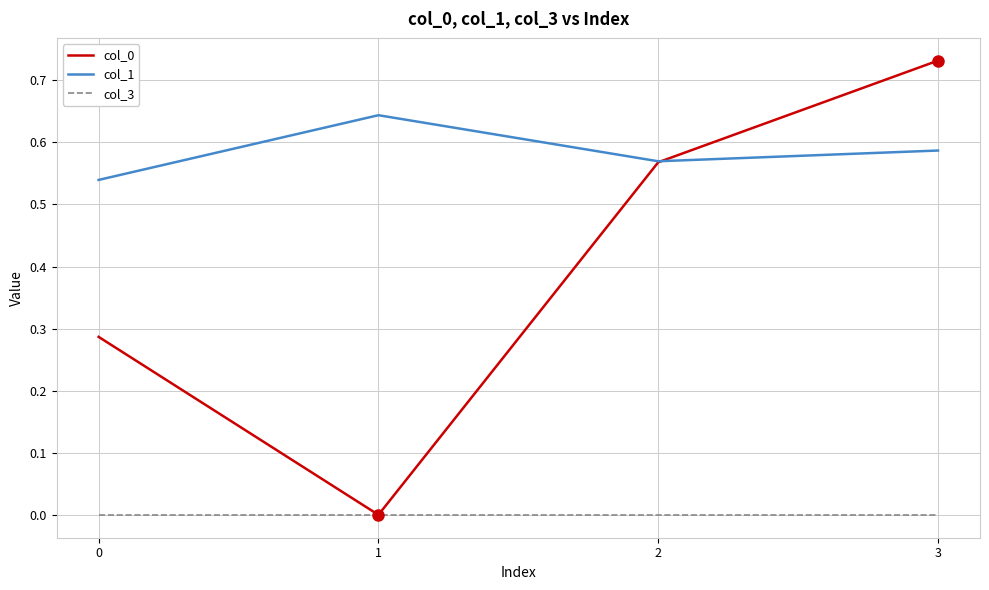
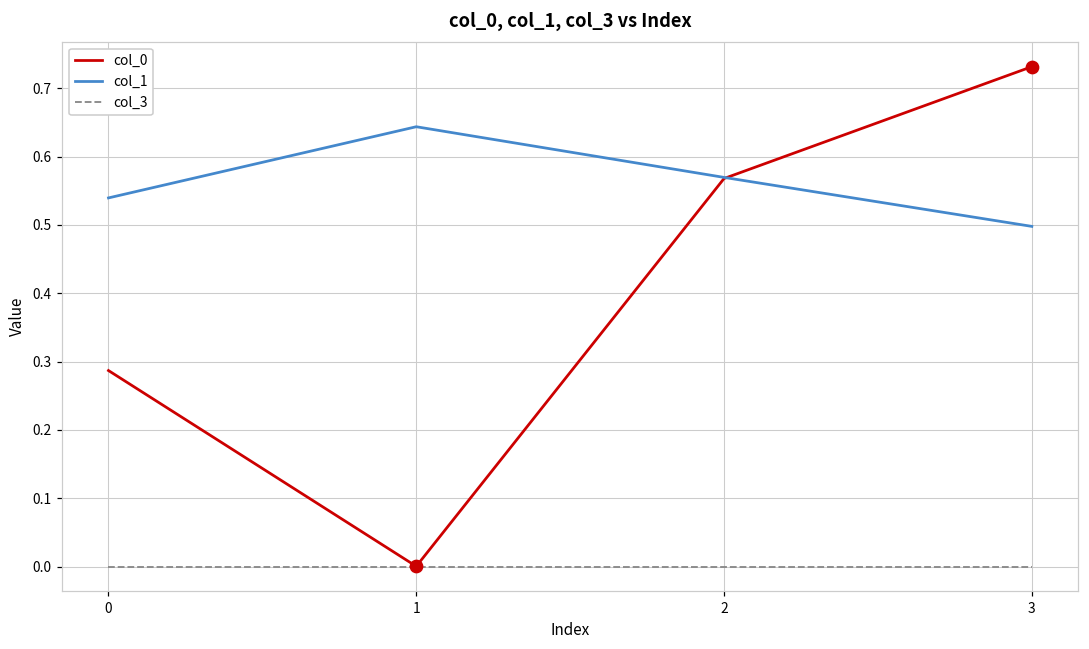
col_1, 3: 0.59 -> 0.50
